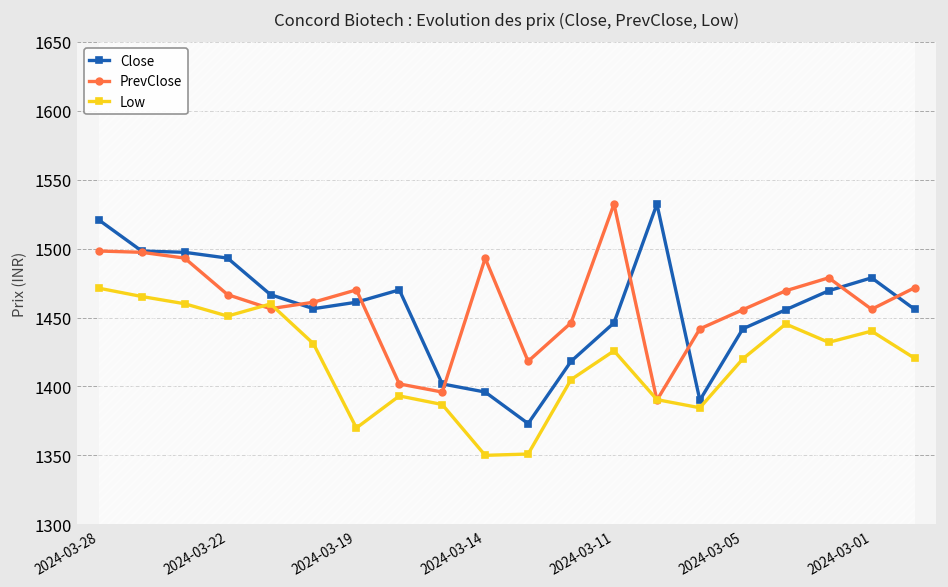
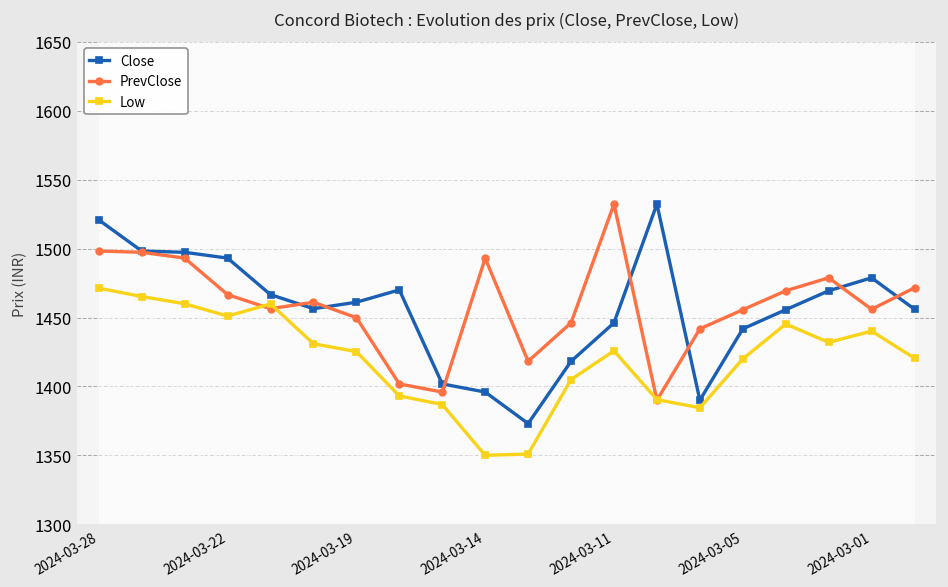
PrevClose, 2024-03-19: 1470 -> 1450
Low, 2024-03-19: 1370 -> 1425
